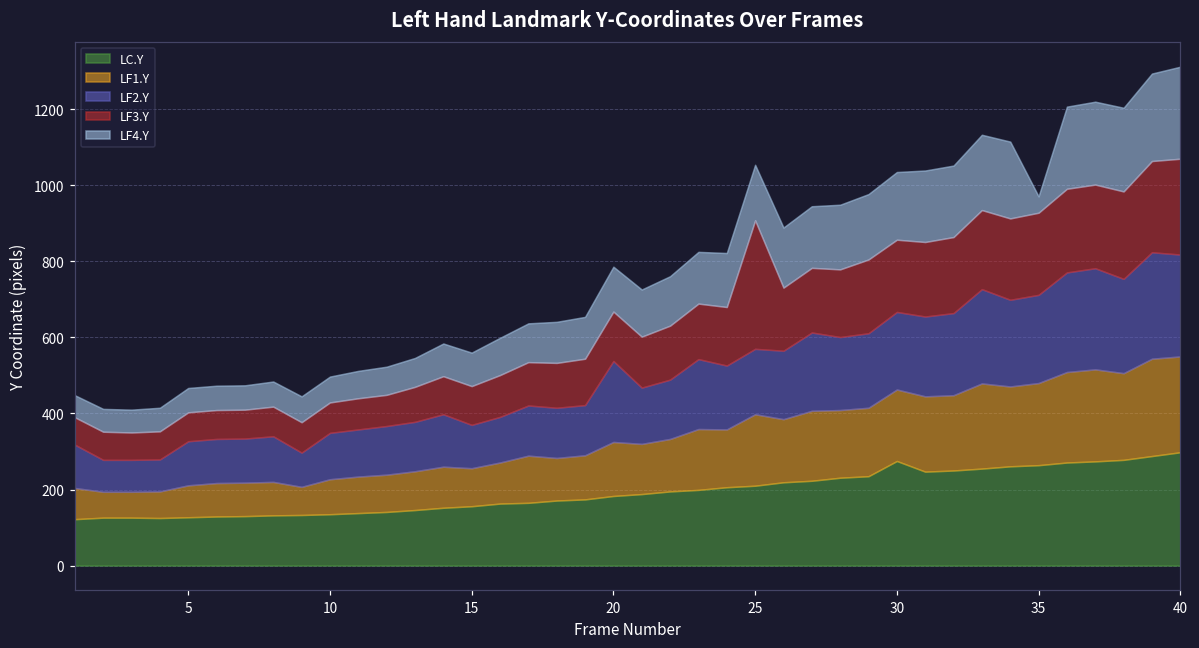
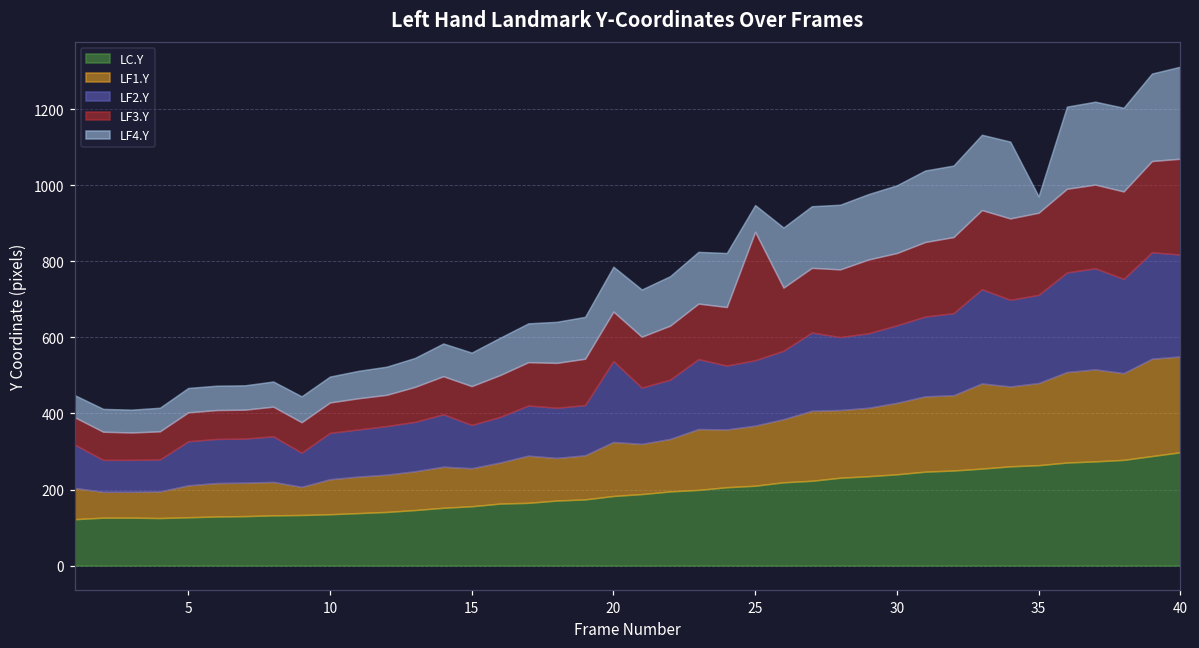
LF1.Y, 25: 190 -> 160
LF4.Y, 25: 150 -> 70
LC.Y, 30: 280 -> 240
